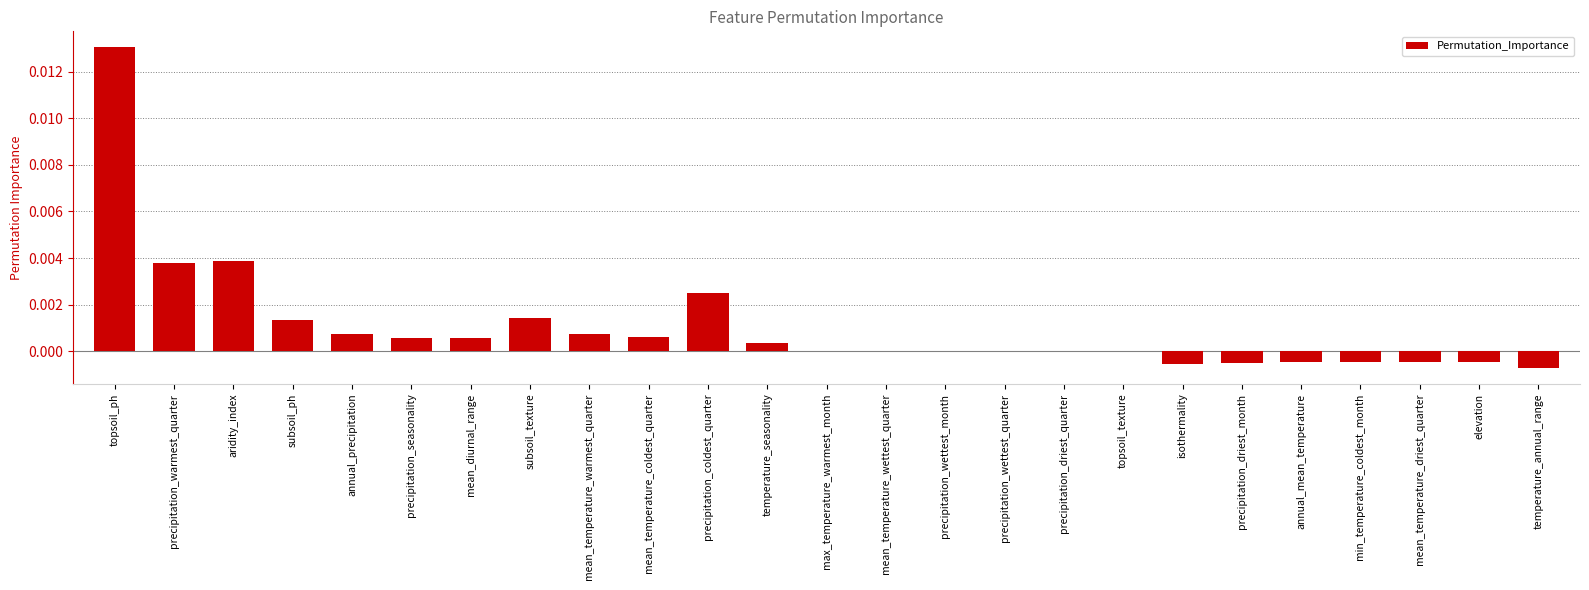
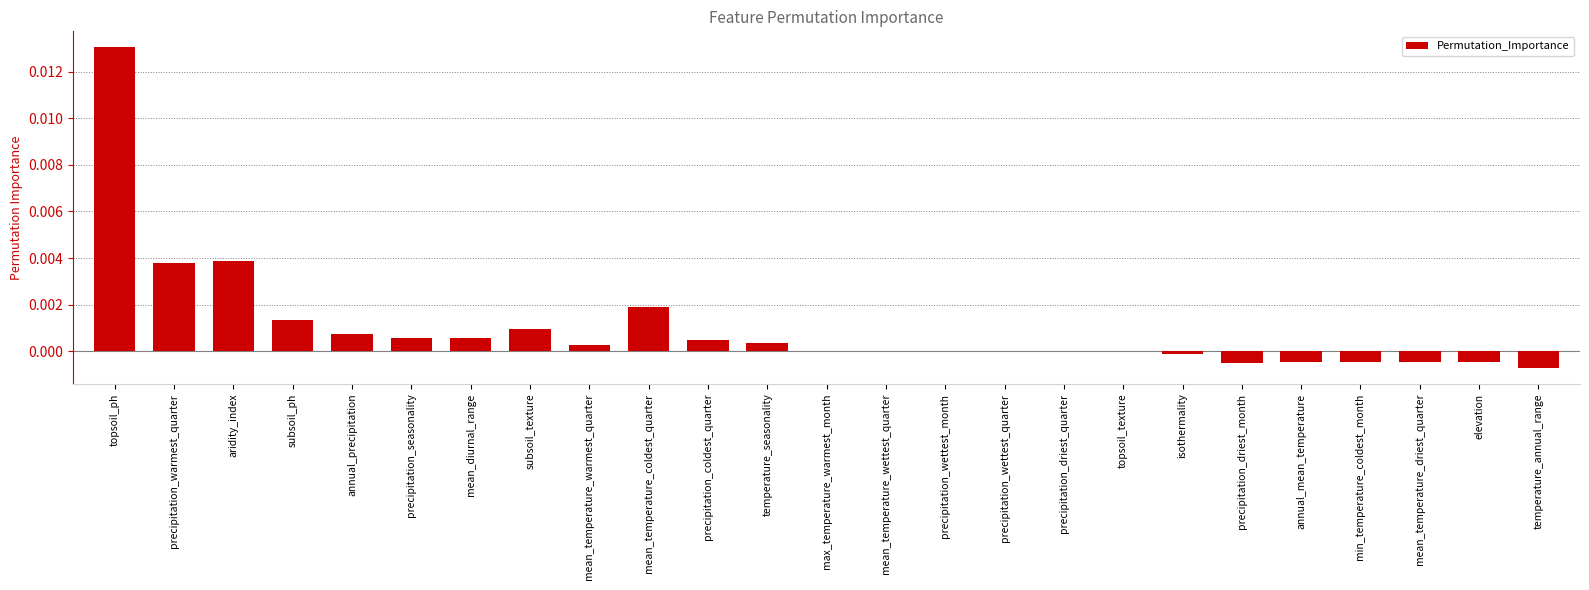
subsoil_texture: 0.0014 -> 0.0010
mean_temperature_warmest_quarter: 0.0007 -> 0.0003
mean_temperature_coldest_quarter: 0.0006 -> 0.0019
precipitation_coldest_quarter: 0.0025 -> 0.0005
isothermality: -0.0006 -> -0.0001
